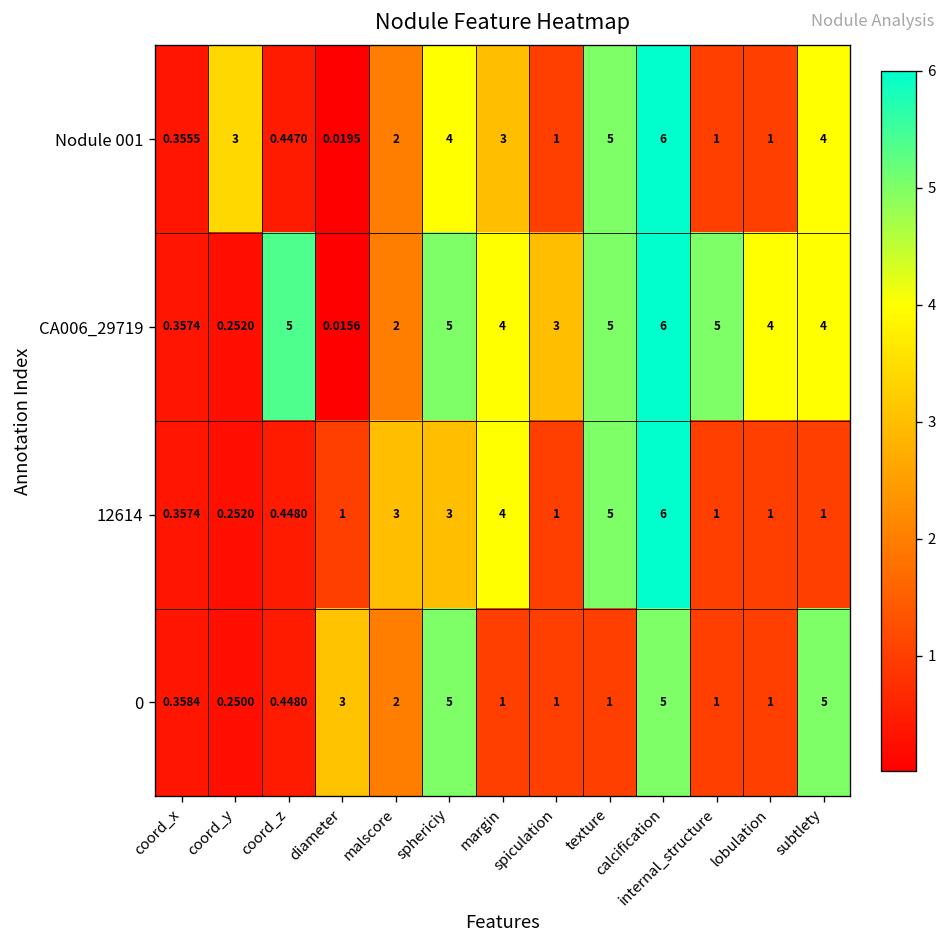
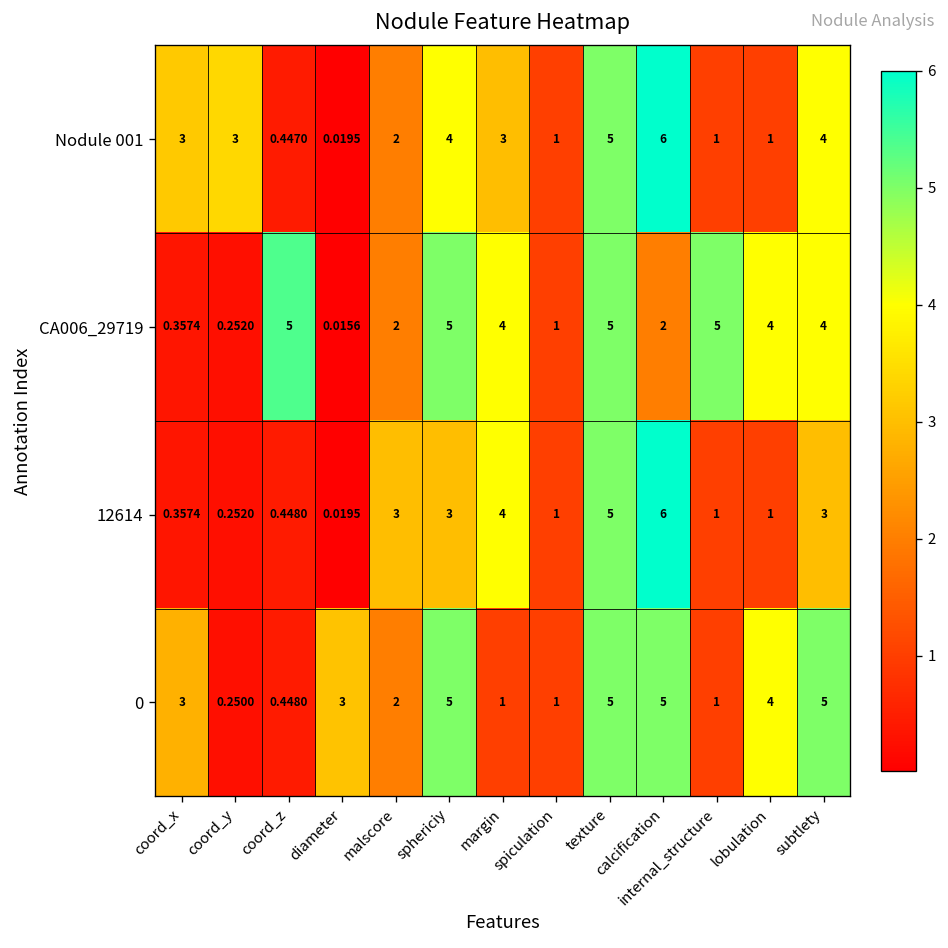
Nodule 001, coord_x: 0.3555 -> 3
CA006_29719, spiculation: 3 -> 1
CA006_29719, calcification: 6 -> 2
12614, diameter: 1 -> 0.0195
12614, subtlety: 1 -> 3
0, coord_x: 0.3584 -> 3
0, texture: 1 -> 5
0, lobulation: 1 -> 4
